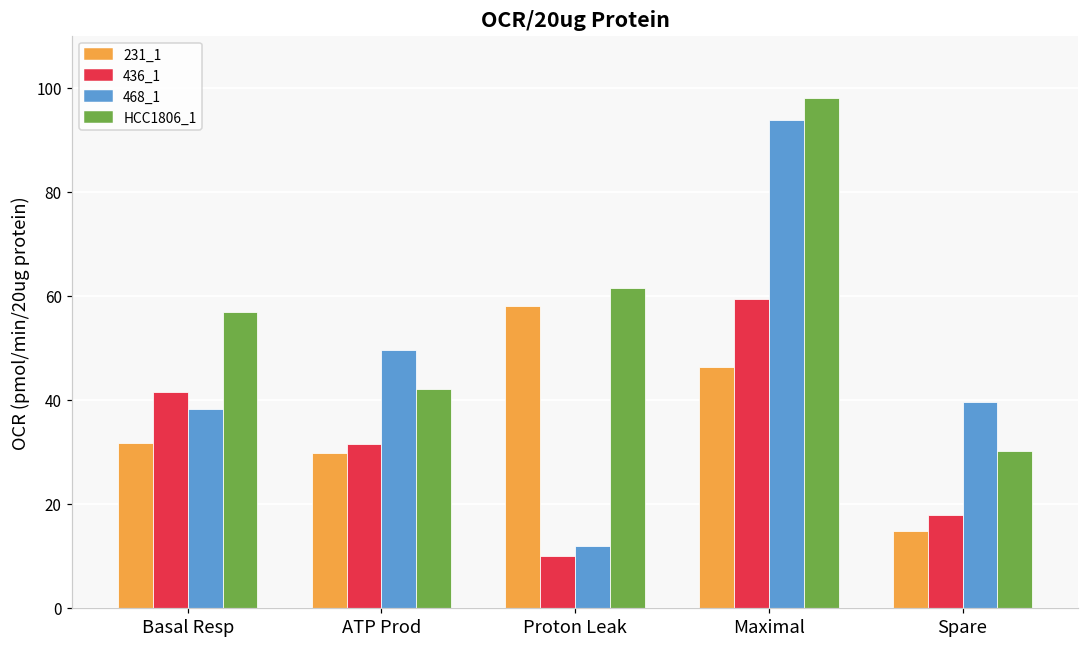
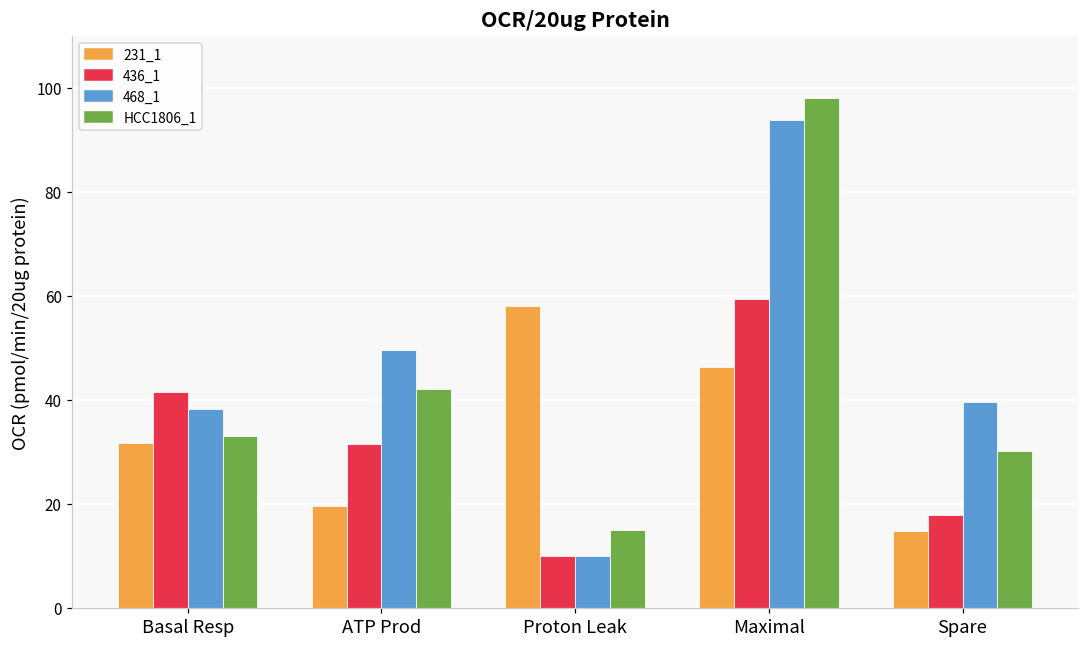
HCC1806_1, Basal Resp: 57 -> 33
231_1, ATP Prod: 30 -> 19
468_1, Proton Leak: 12 -> 10
HCC1806_1, Proton Leak: 61 -> 15
